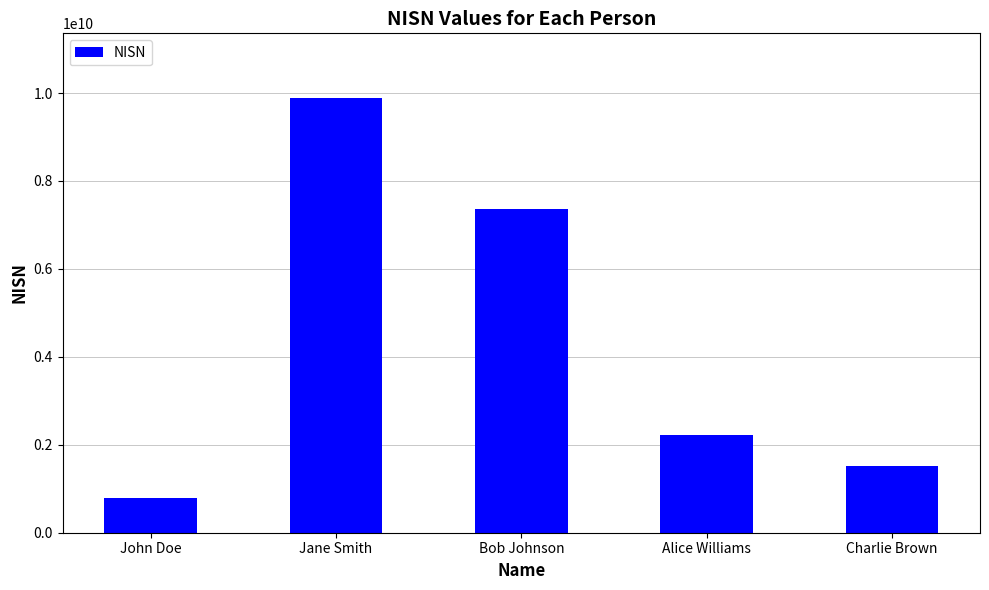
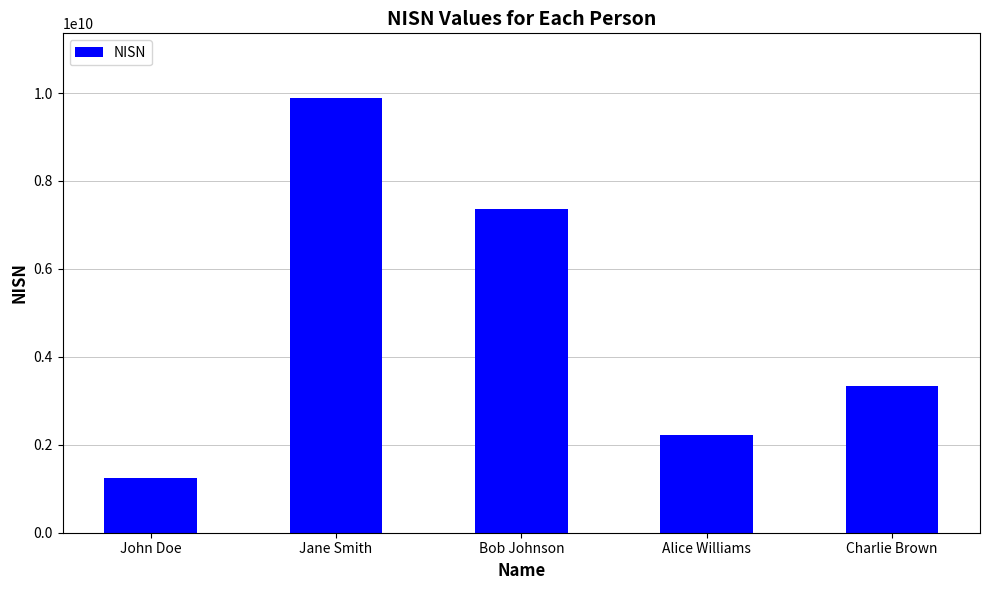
John Doe: 800000000 -> 1200000000
Charlie Brown: 1500000000 -> 3300000000
